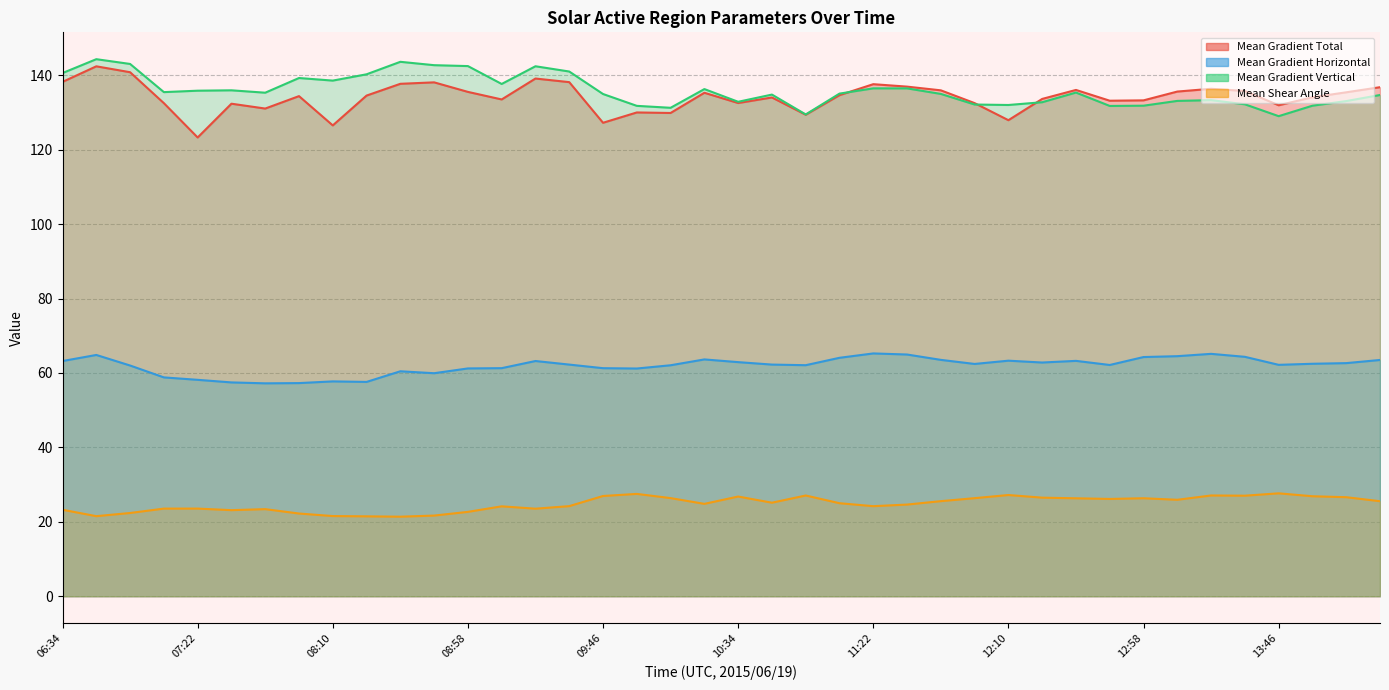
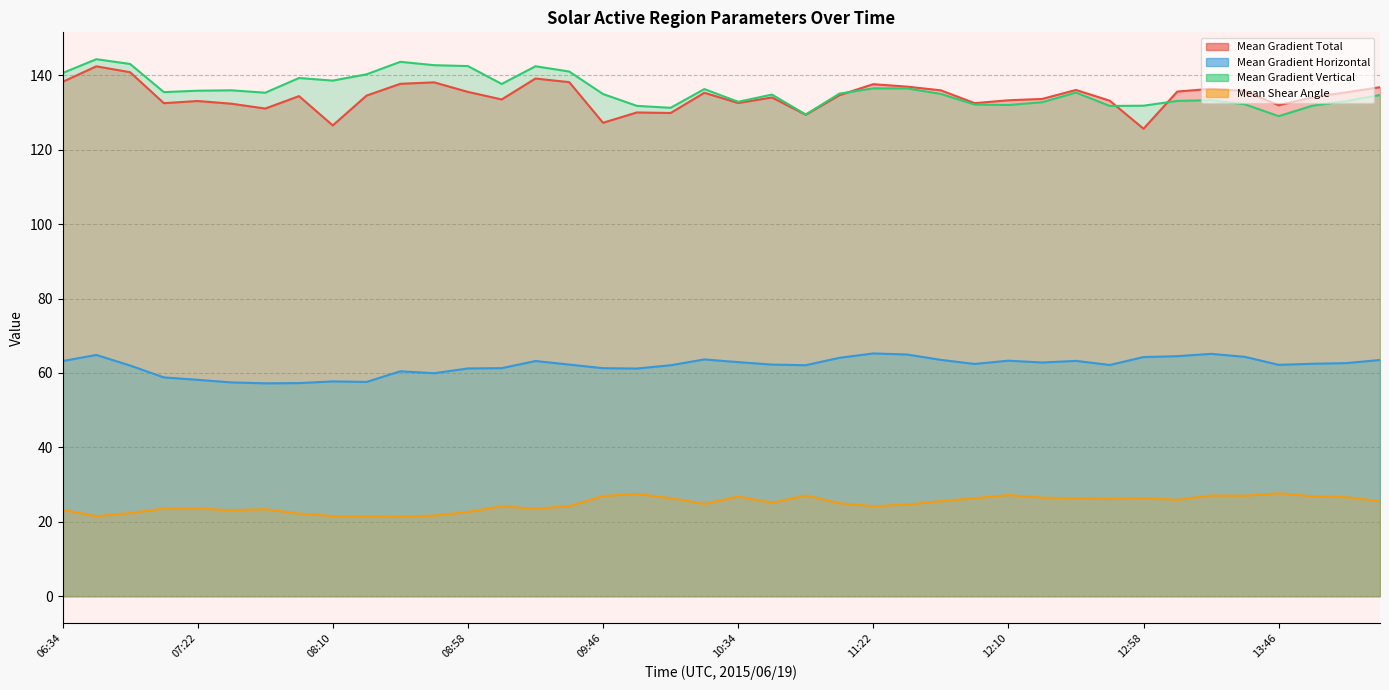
Mean Gradient Total, 07:22: 123 -> 133
Mean Gradient Total, 12:10: 128 -> 133
Mean Gradient Total, 12:58: 133 -> 126
